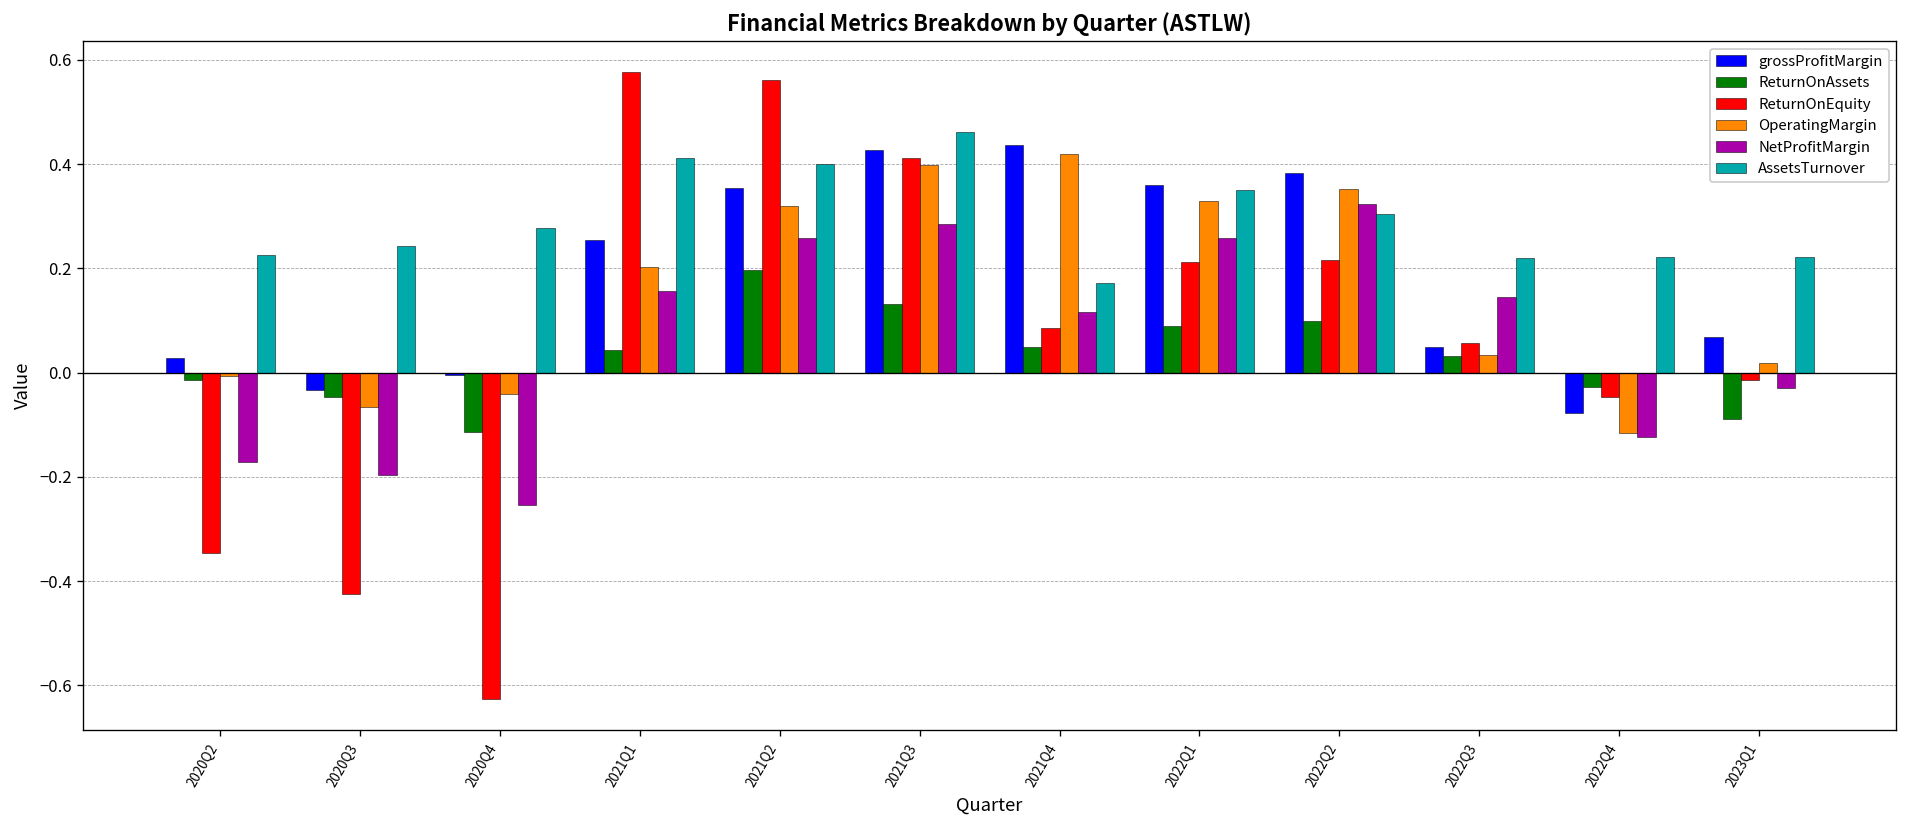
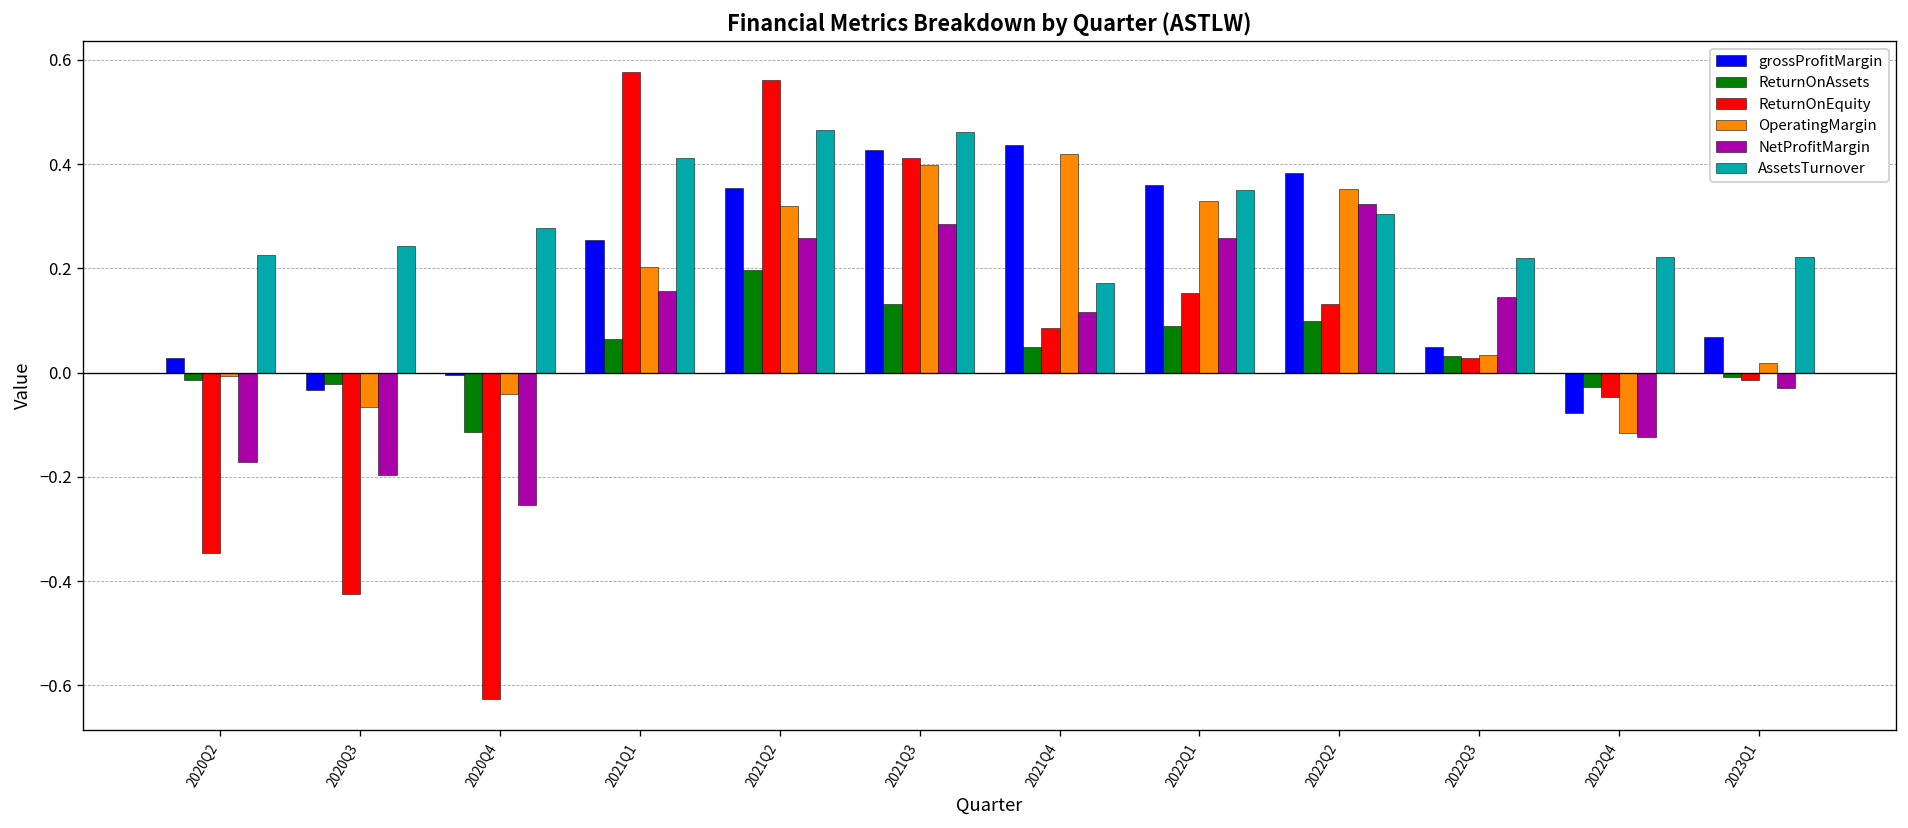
ReturnOnAssets, 2020Q3: -0.05 -> -0.02
ReturnOnAssets, 2021Q1: 0.04 -> 0.06
AssetsTurnover, 2021Q2: 0.40 -> 0.46
ReturnOnEquity, 2022Q1: 0.21 -> 0.15
ReturnOnEquity, 2022Q2: 0.22 -> 0.13
ReturnOnEquity, 2022Q3: 0.06 -> 0.03
ReturnOnAssets, 2023Q1: -0.09 -> -0.01
